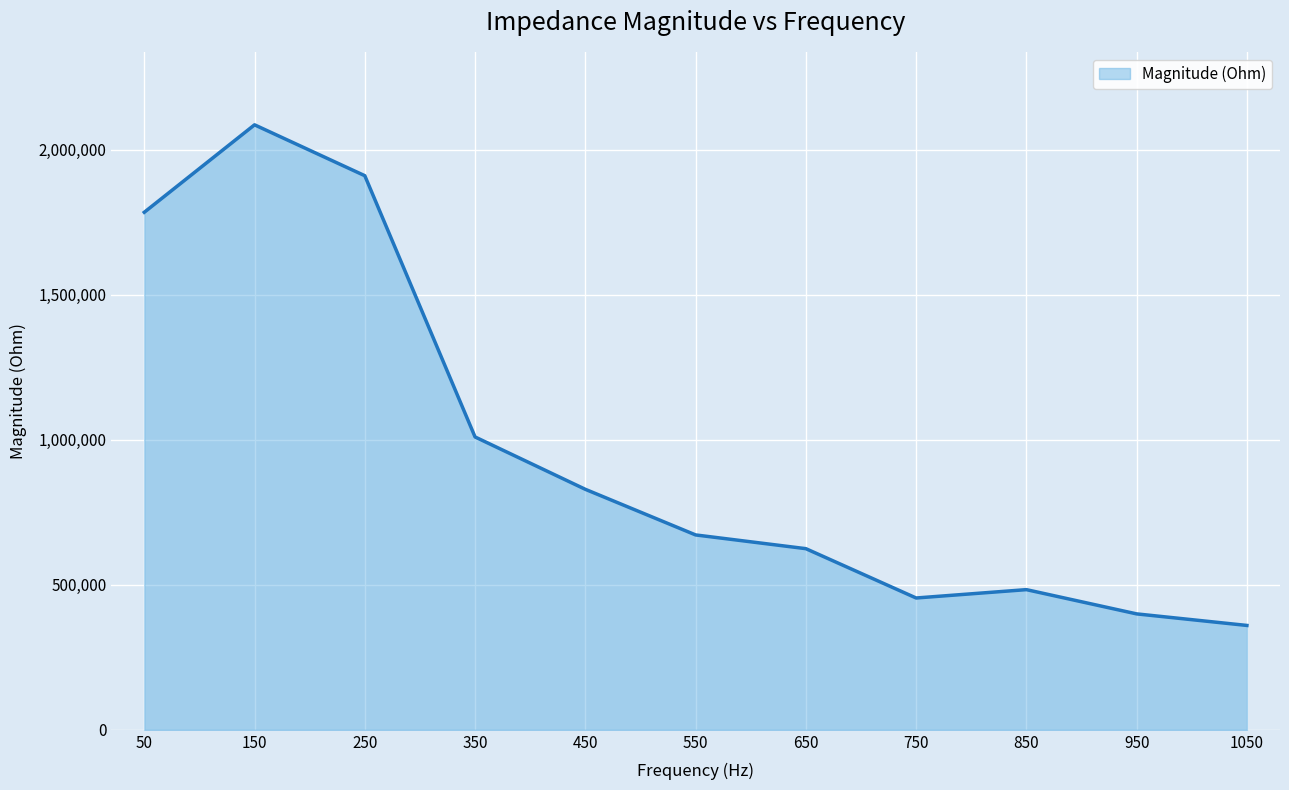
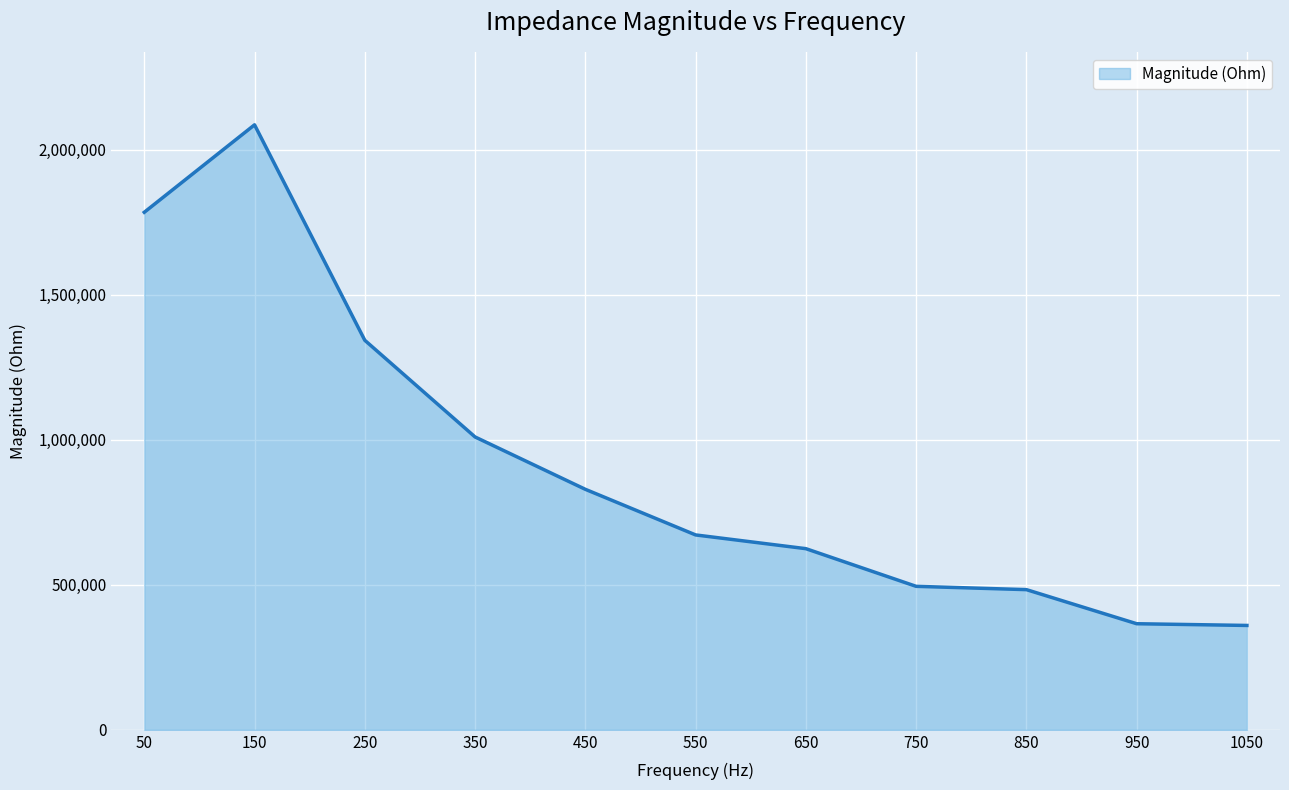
250: 1,910,000 -> 1,340,000
750: 450,000 -> 490,000
950: 400,000 -> 370,000
